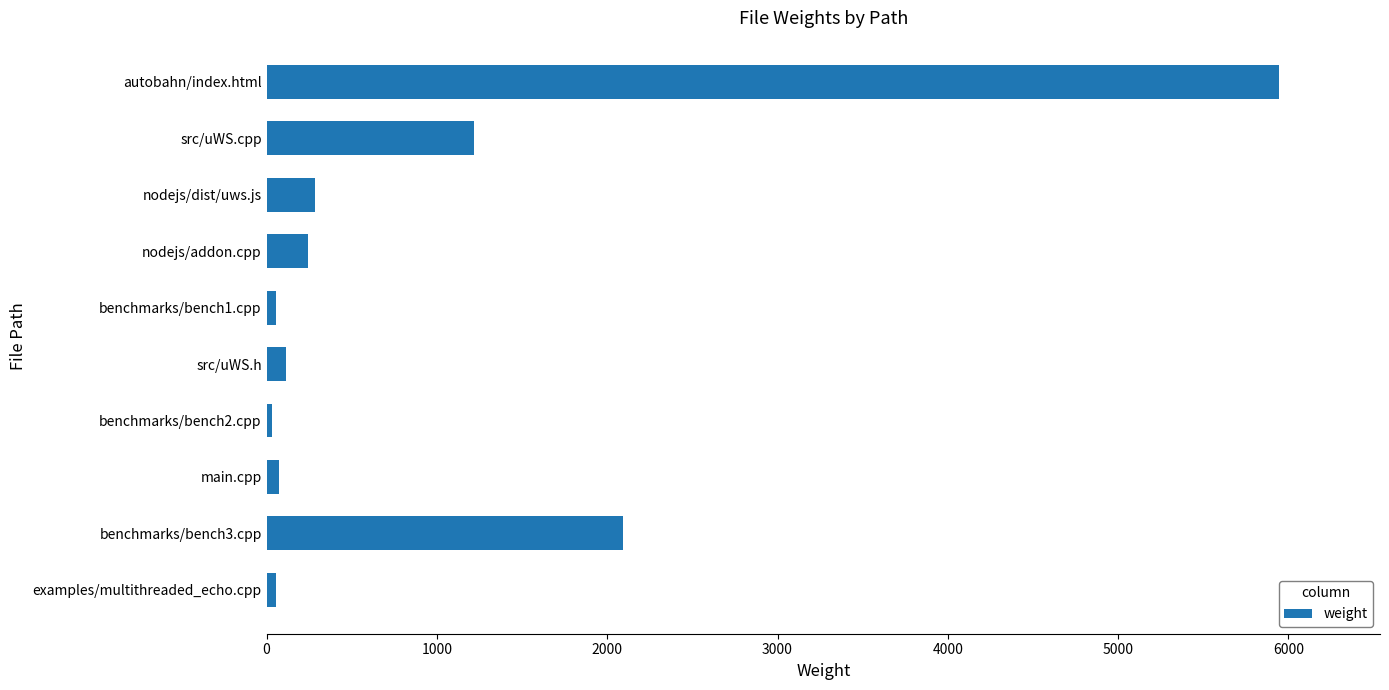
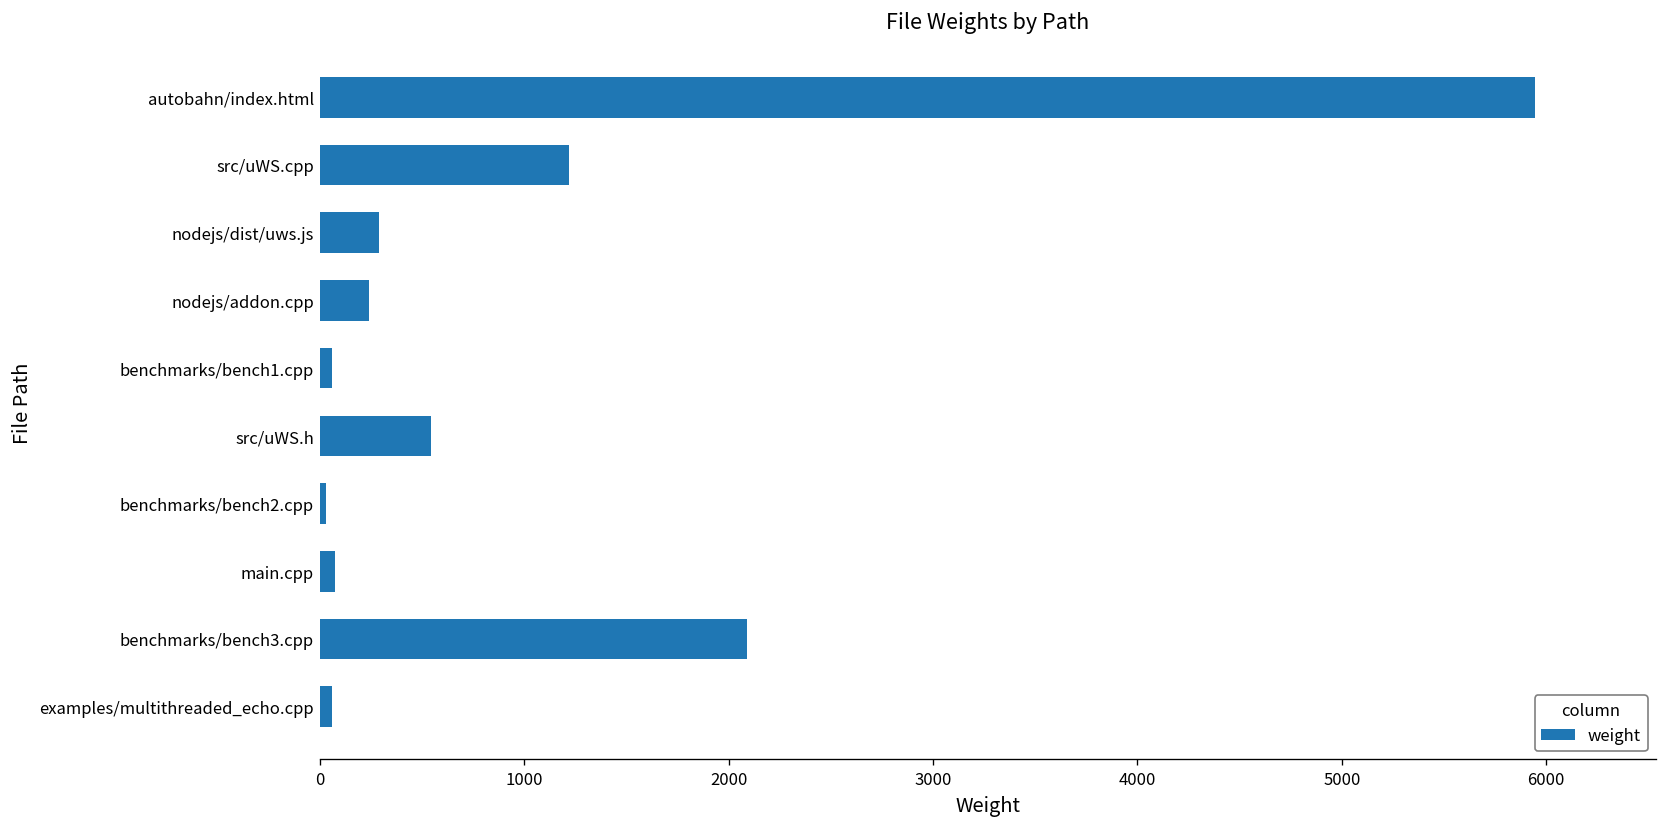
src/uWS.h: 110 -> 540
